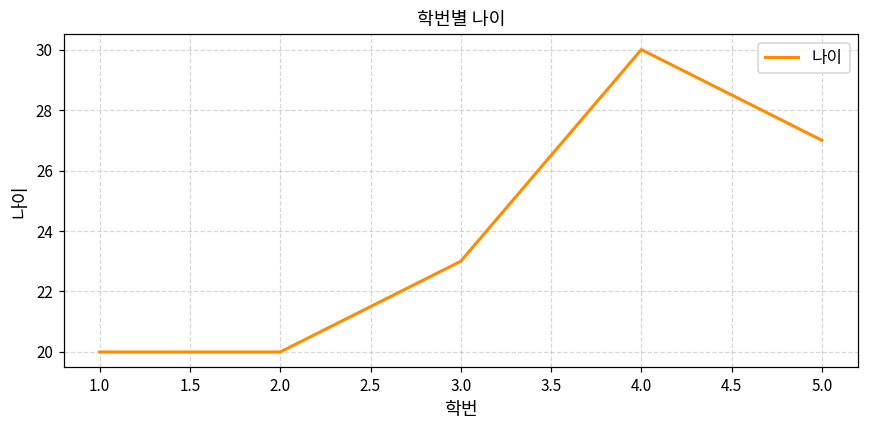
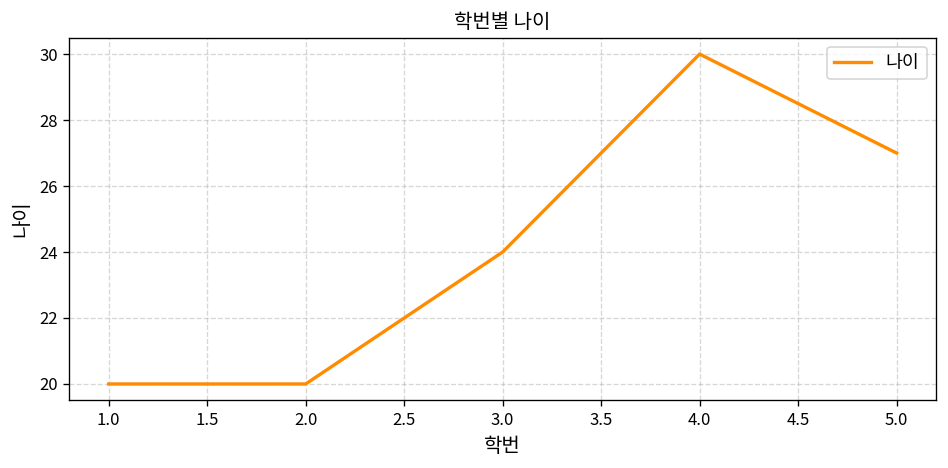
3.0: 23 -> 24
